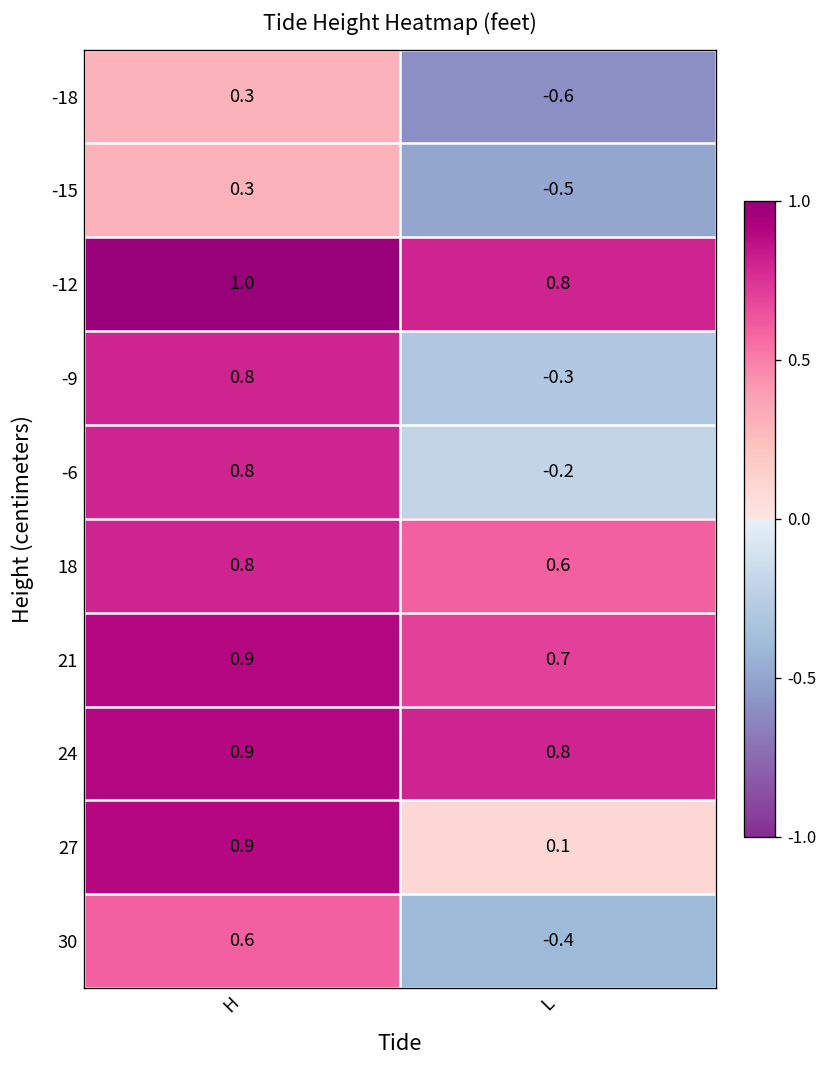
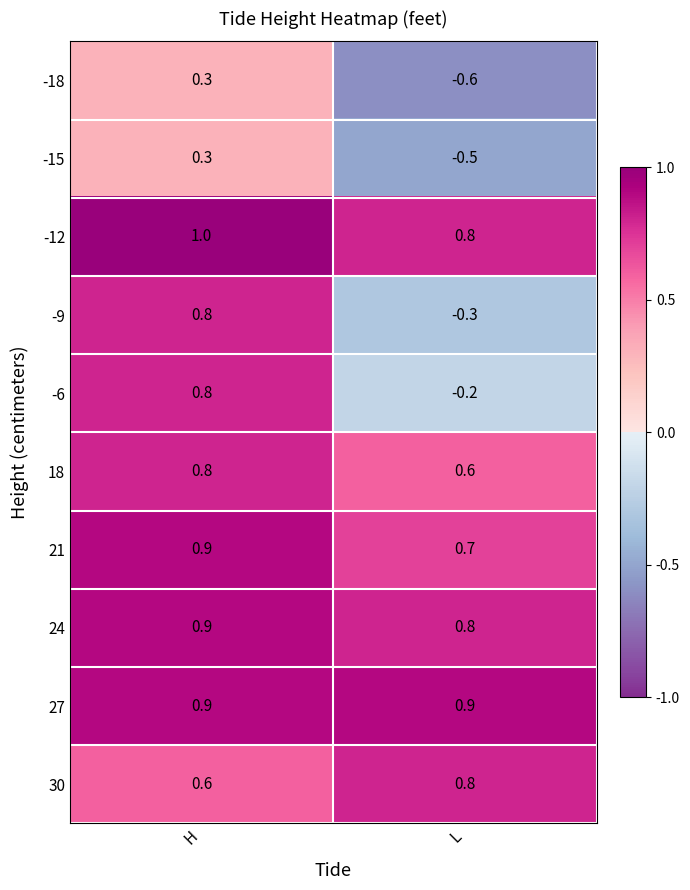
27, L: 0.1 -> 0.9
30, L: -0.4 -> 0.8
